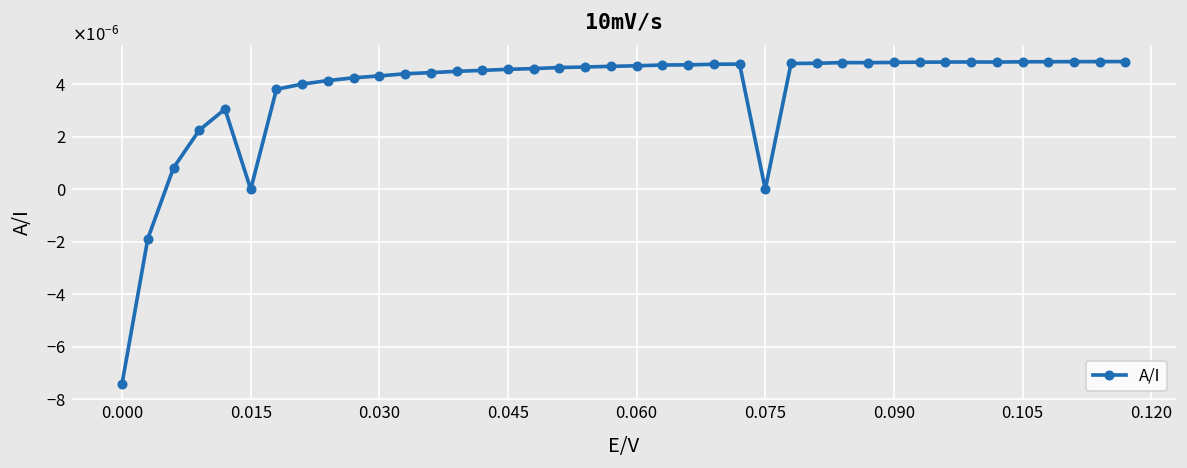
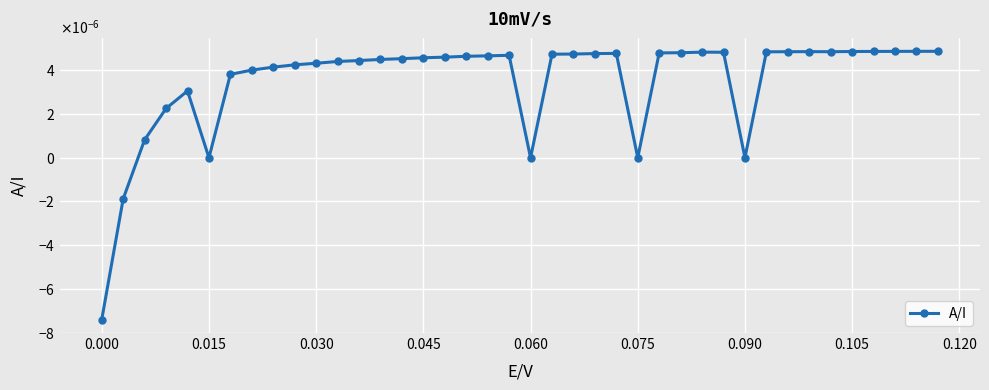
0.060: 0.000005 -> 0.000000
0.090: 0.000005 -> 0.000000
